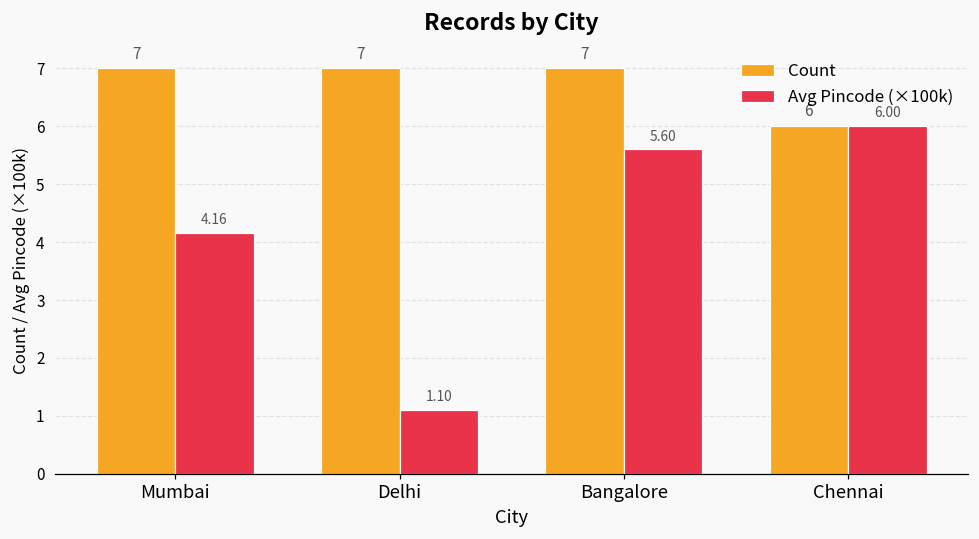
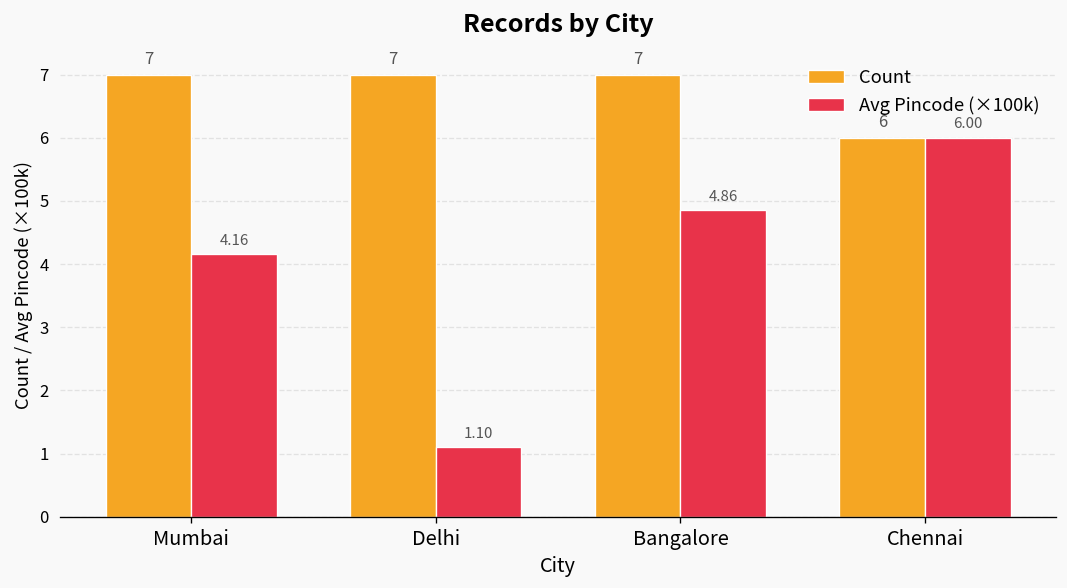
Avg Pincode (×100k), Bangalore: 5.60 -> 4.86
